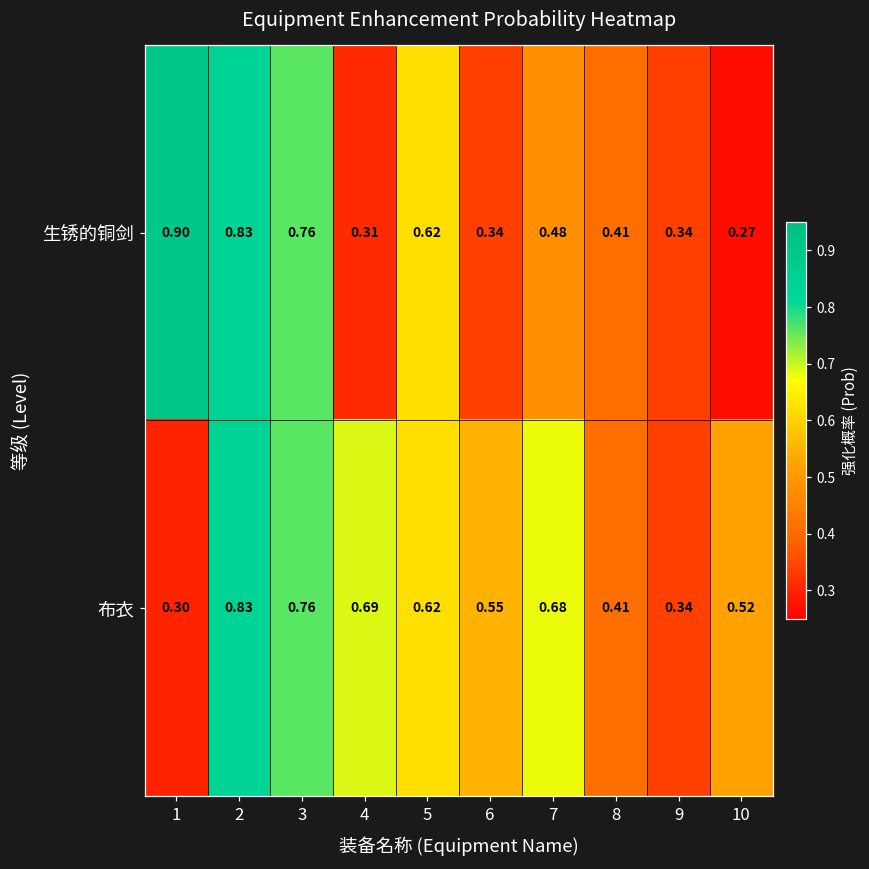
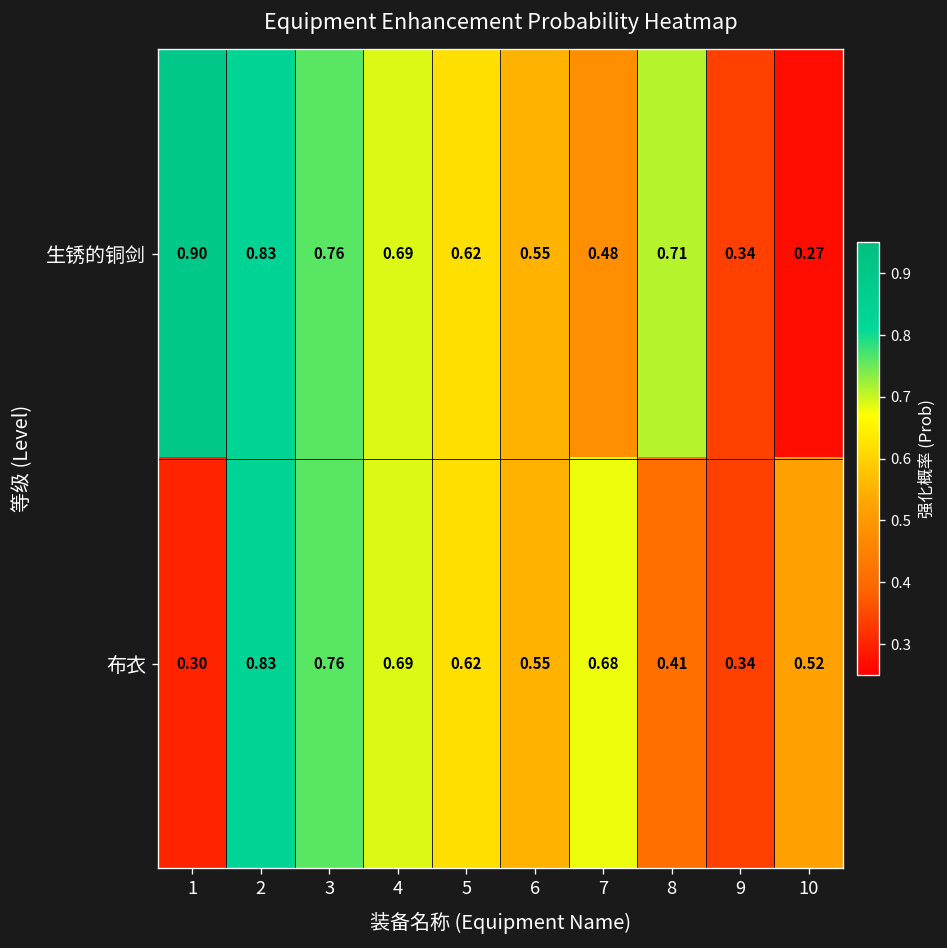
生锈的铜剑, 4: 0.31 -> 0.69
生锈的铜剑, 6: 0.34 -> 0.55
生锈的铜剑, 8: 0.41 -> 0.71
